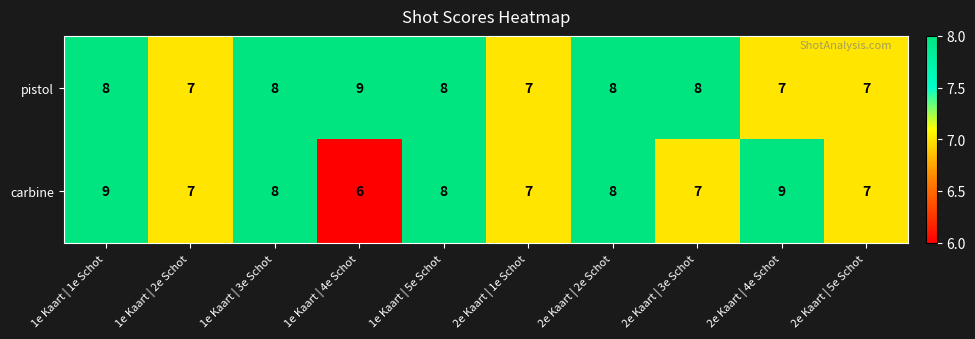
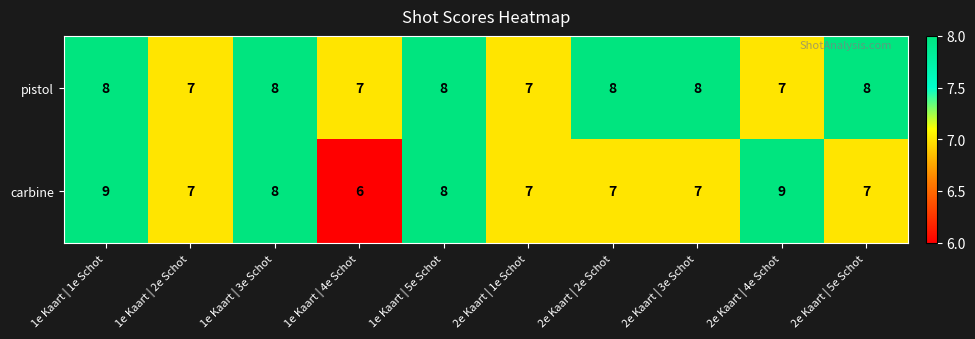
pistol, 1e Kaart | 4e Schot: 9 -> 7
pistol, 2e Kaart | 5e Schot: 7 -> 8
carbine, 2e Kaart | 2e Schot: 8 -> 7
